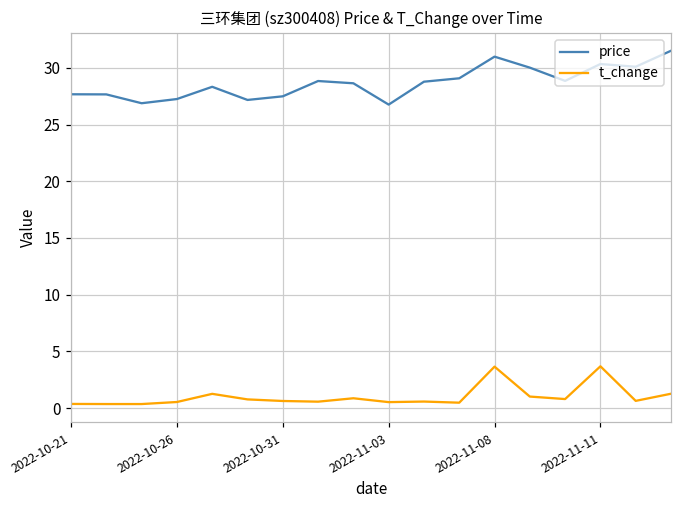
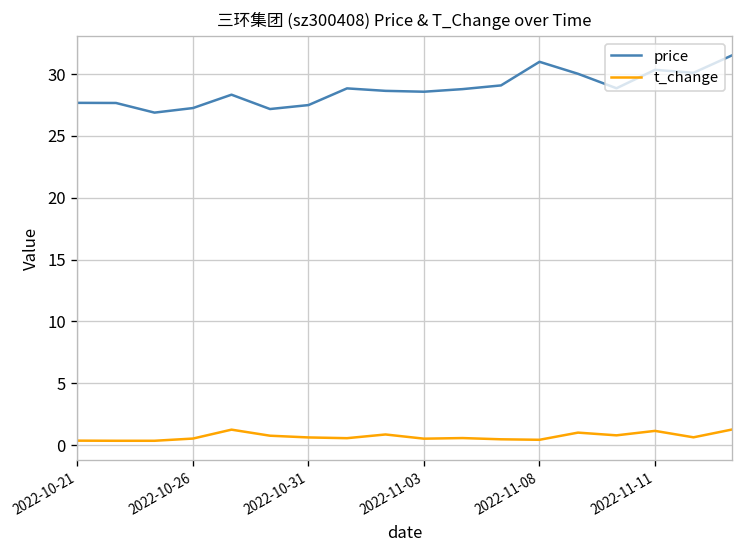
price, 2022-11-03: 26.8 -> 28.6
t_change, 2022-11-08: 3.7 -> 0.4
t_change, 2022-11-11: 3.7 -> 1.2
